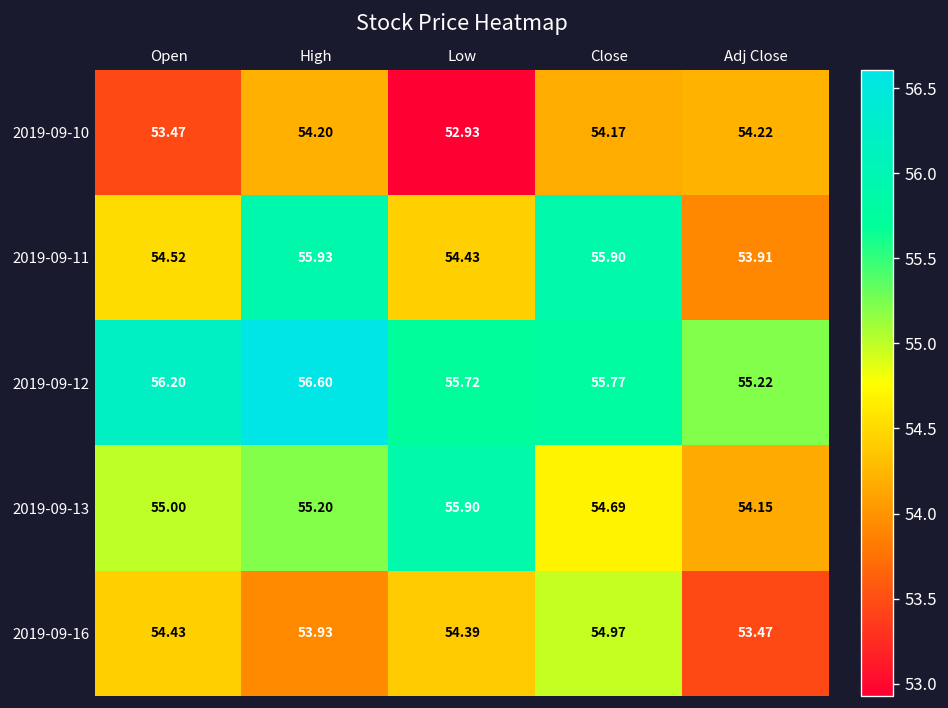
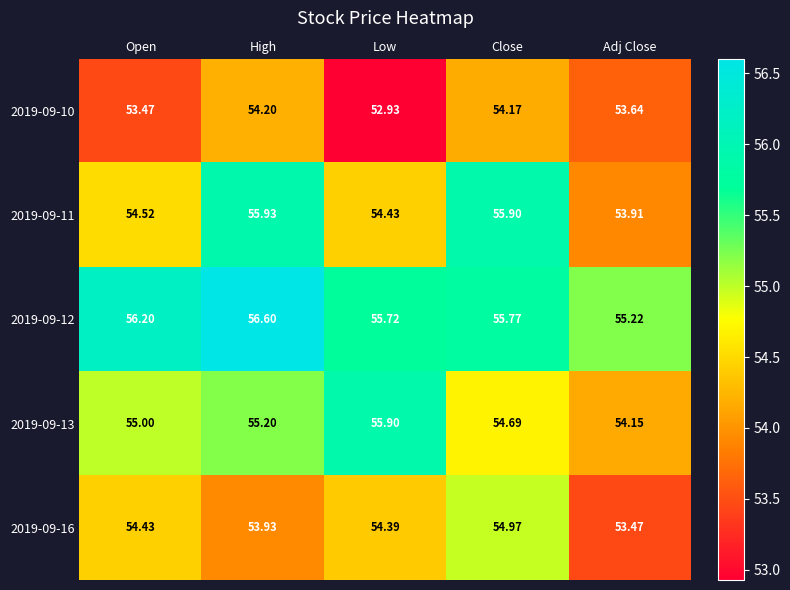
2019-09-10, Adj Close: 54.22 -> 53.64
